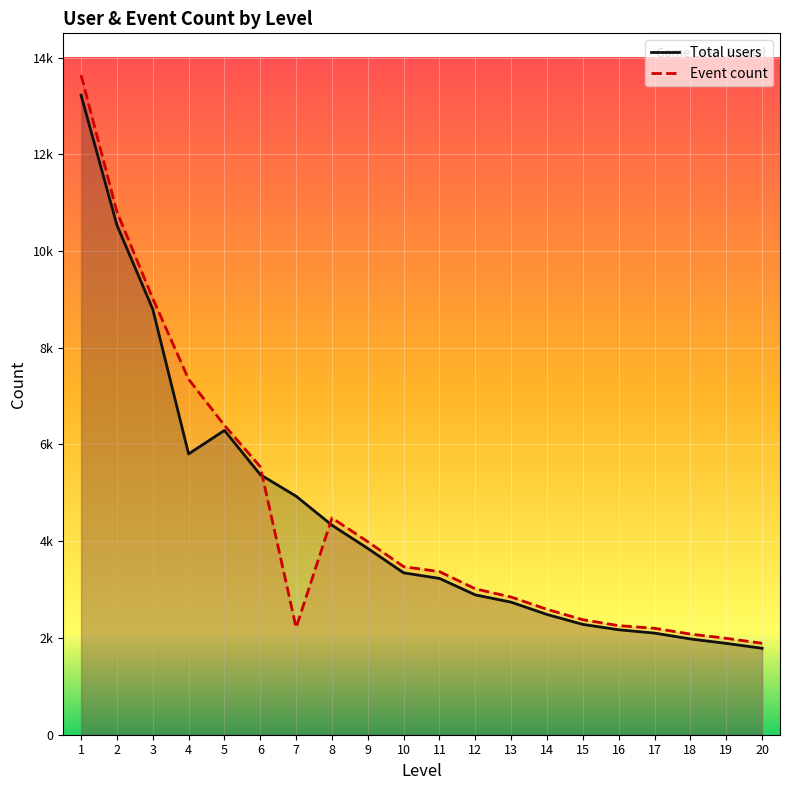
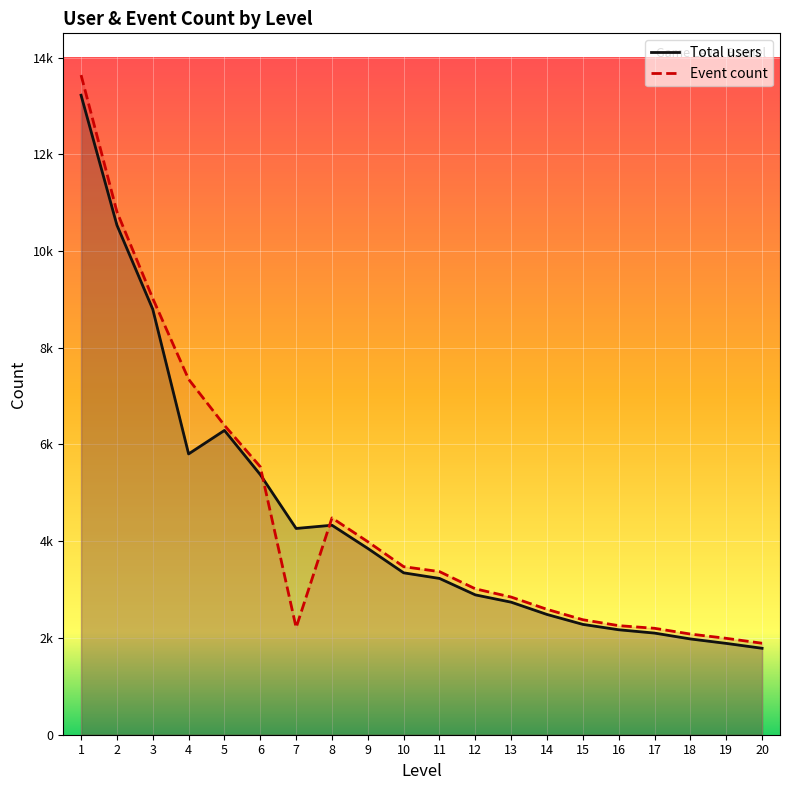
Total users, 7: 4900 -> 4300
